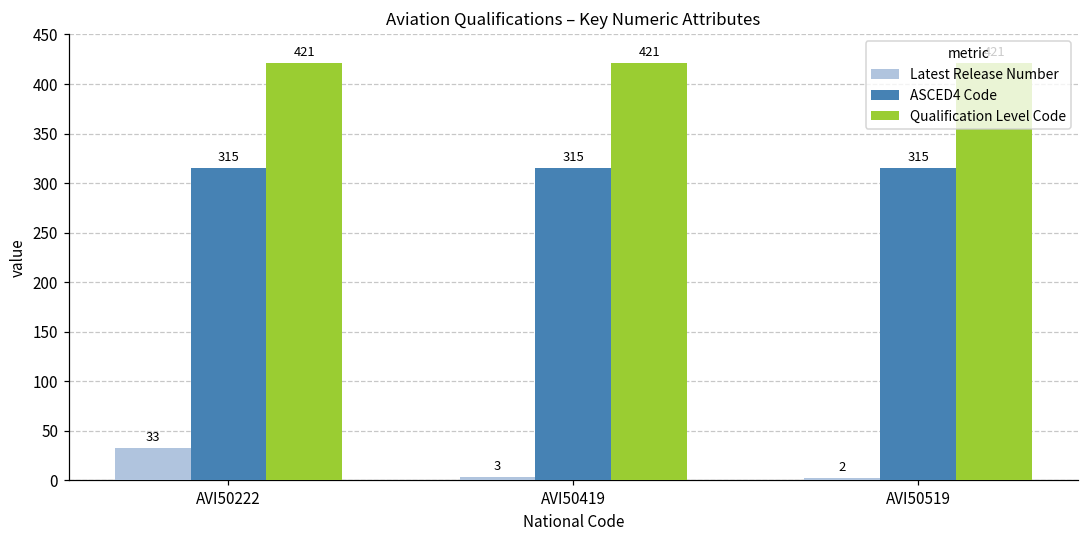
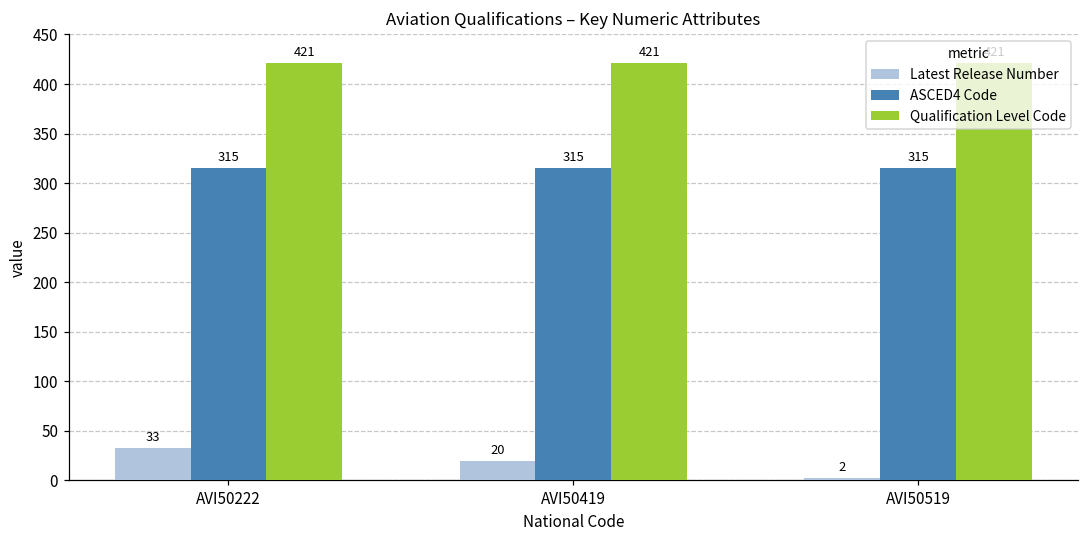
Latest Release Number, AVI50419: 3 -> 20
